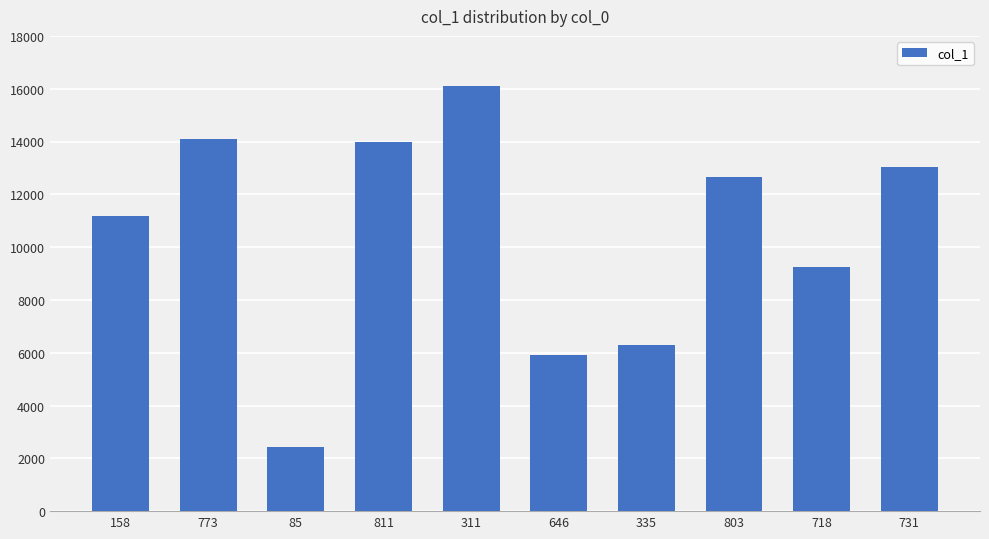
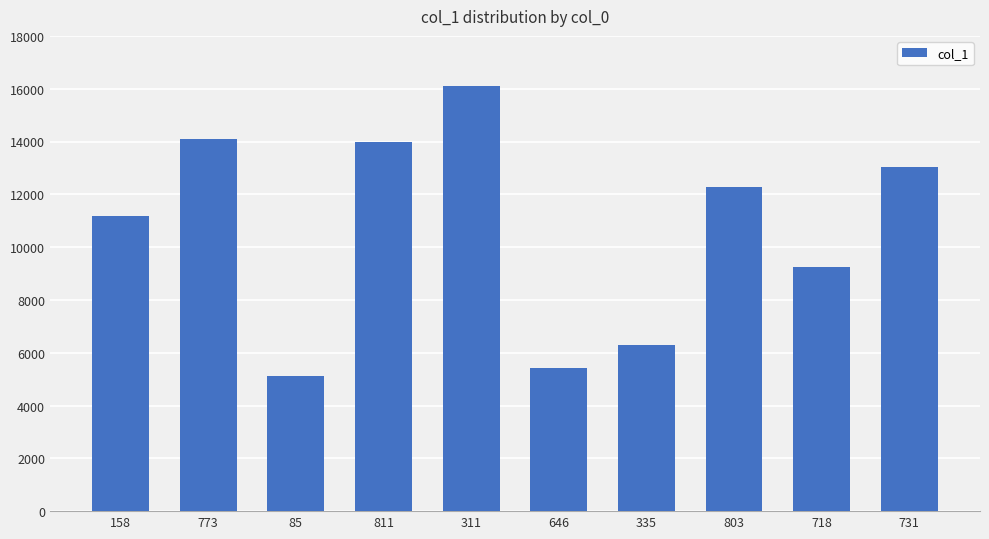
85: 2400 -> 5100
646: 5900 -> 5400
803: 12700 -> 12300
